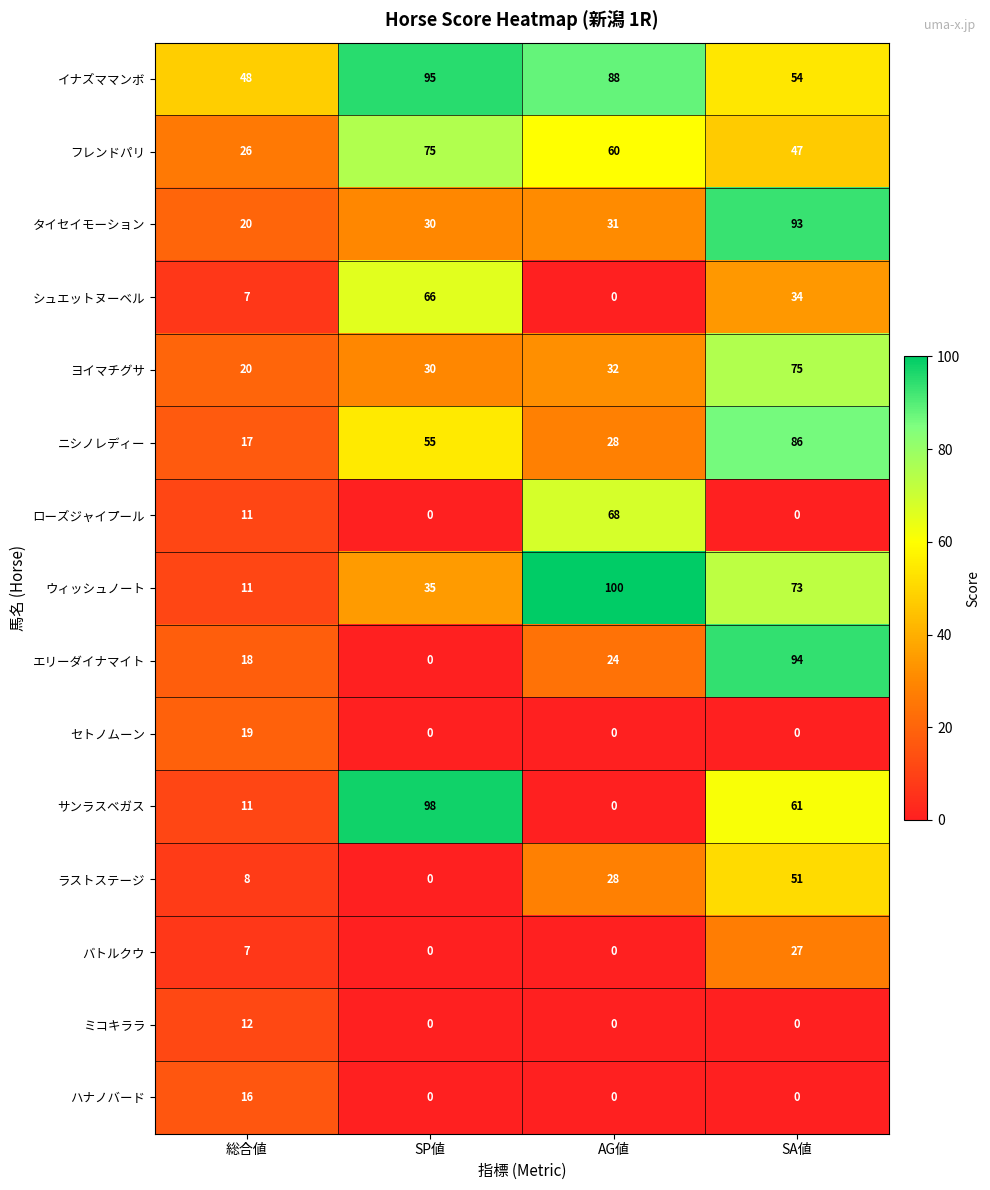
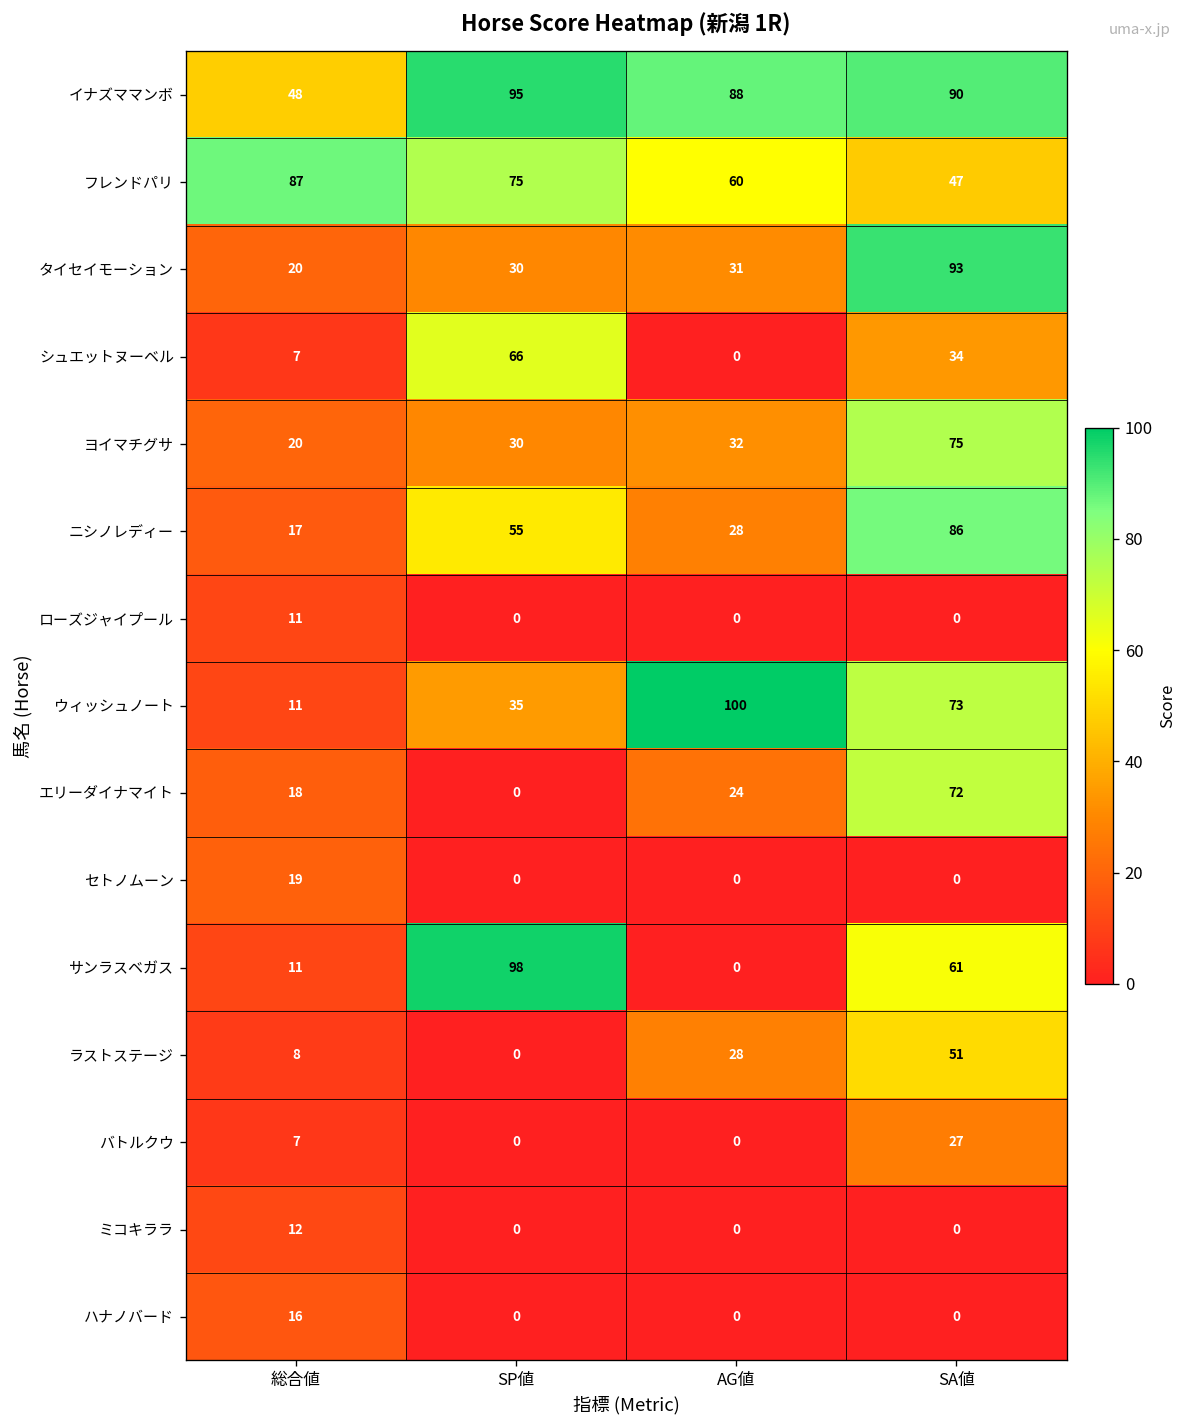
イナズママンボ, SA値: 54 -> 90
フレンドパリ, 総合値: 26 -> 87
ローズジャイプール, AG値: 68 -> 0
エリーダイナマイト, SA値: 94 -> 72
